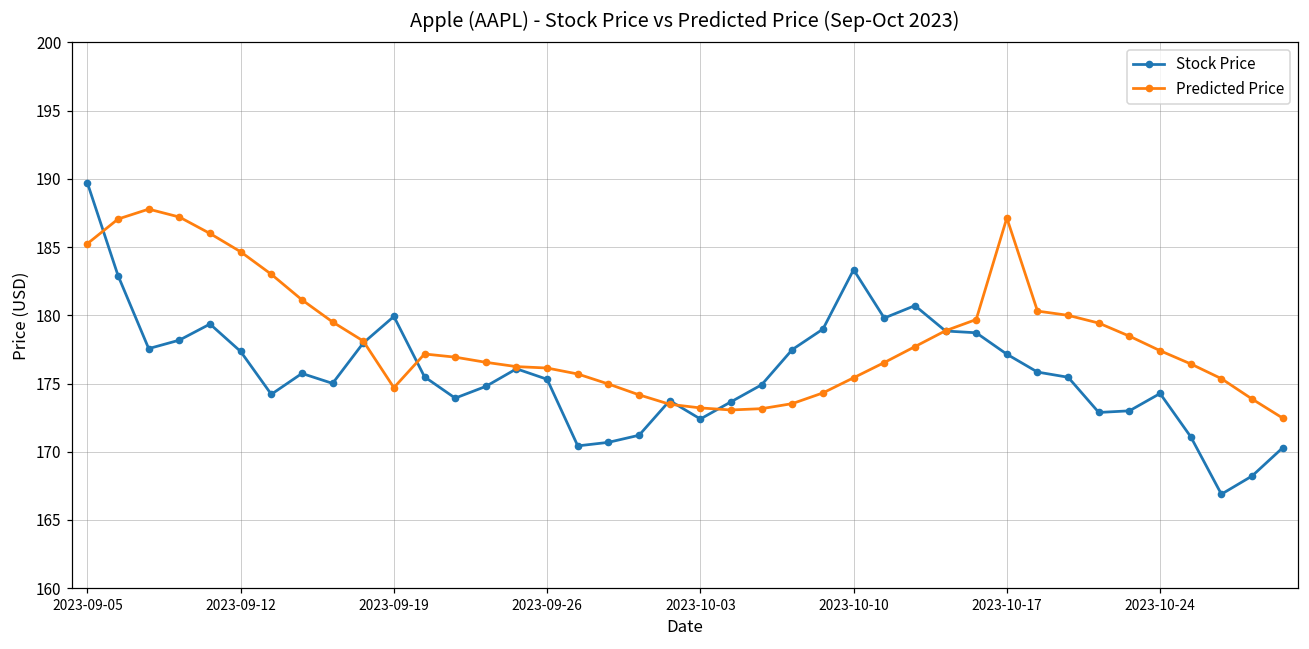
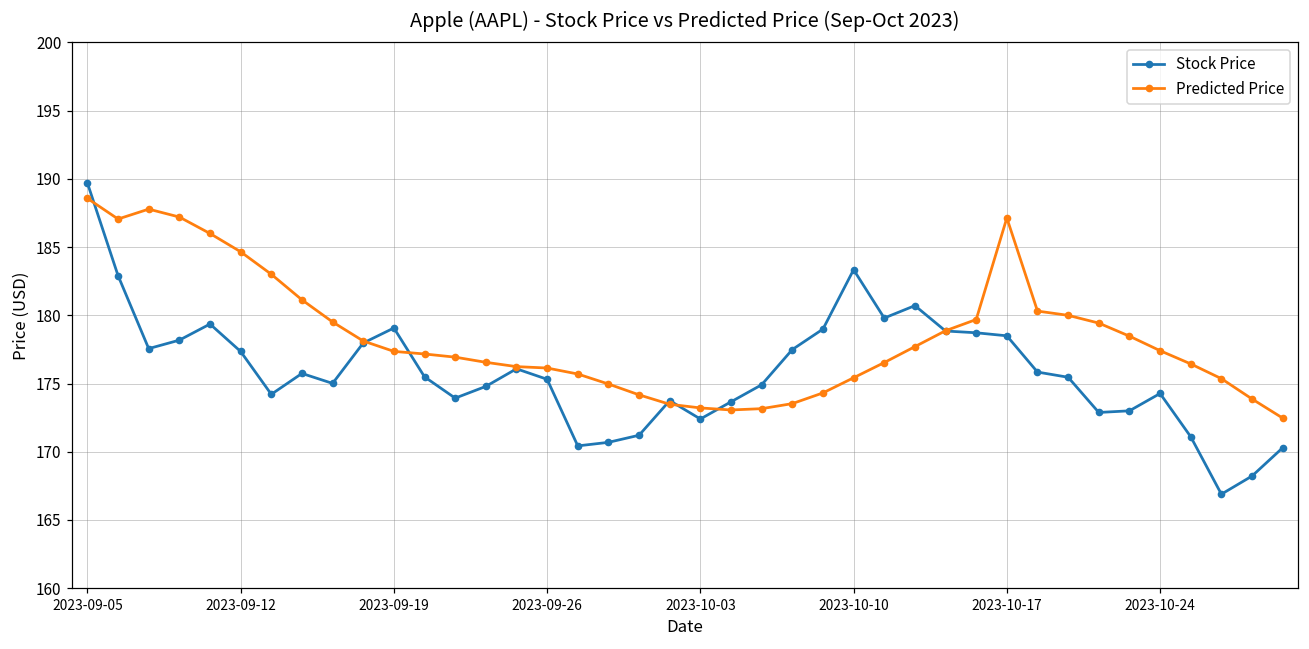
Predicted Price, 2023-09-05: 185.3 -> 188.6
Stock Price, 2023-09-19: 179.9 -> 179.1
Predicted Price, 2023-09-19: 174.7 -> 177.4
Stock Price, 2023-10-17: 177.1 -> 178.5
